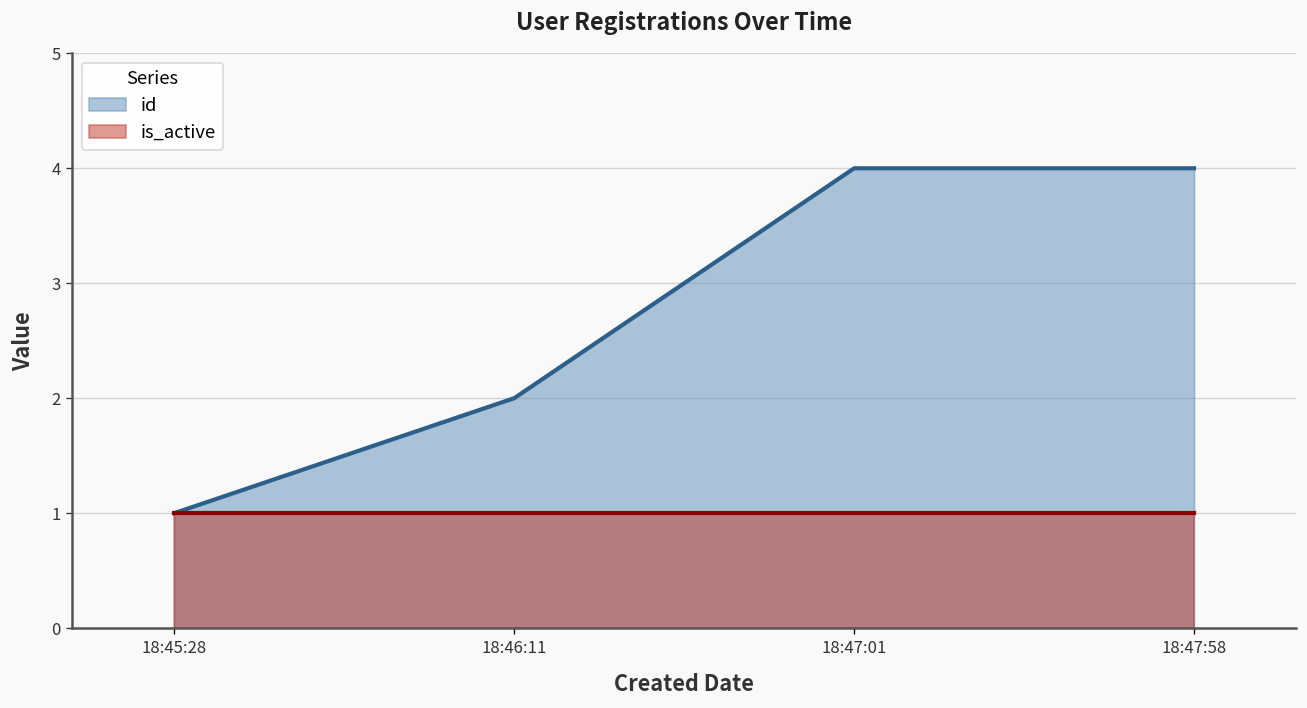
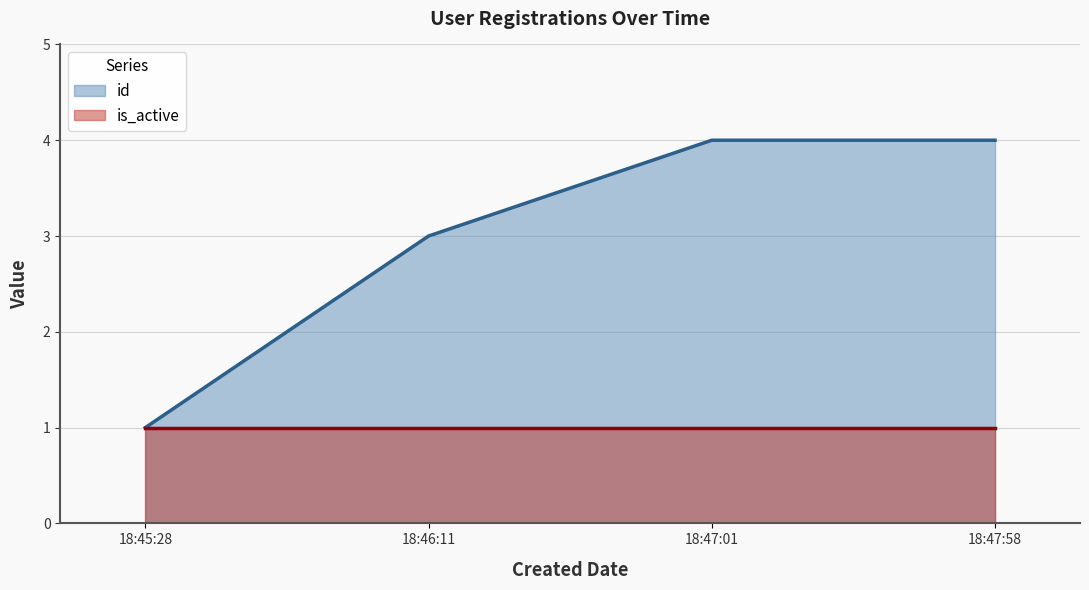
id, 18:46:11: 2 -> 3
